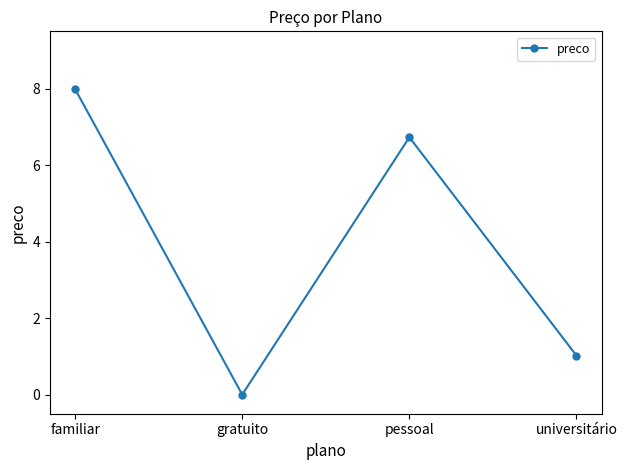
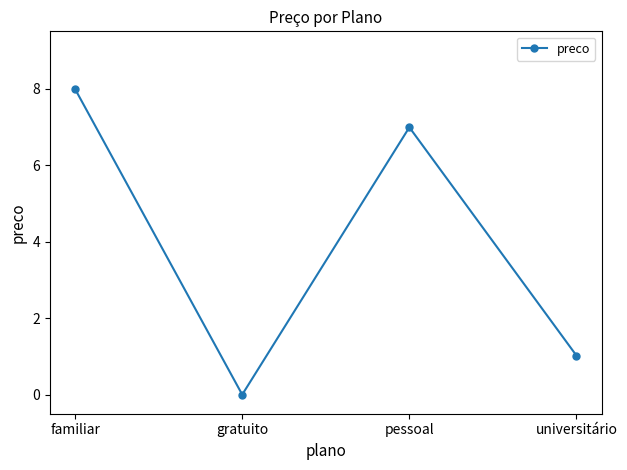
pessoal: 6.7 -> 7.0
